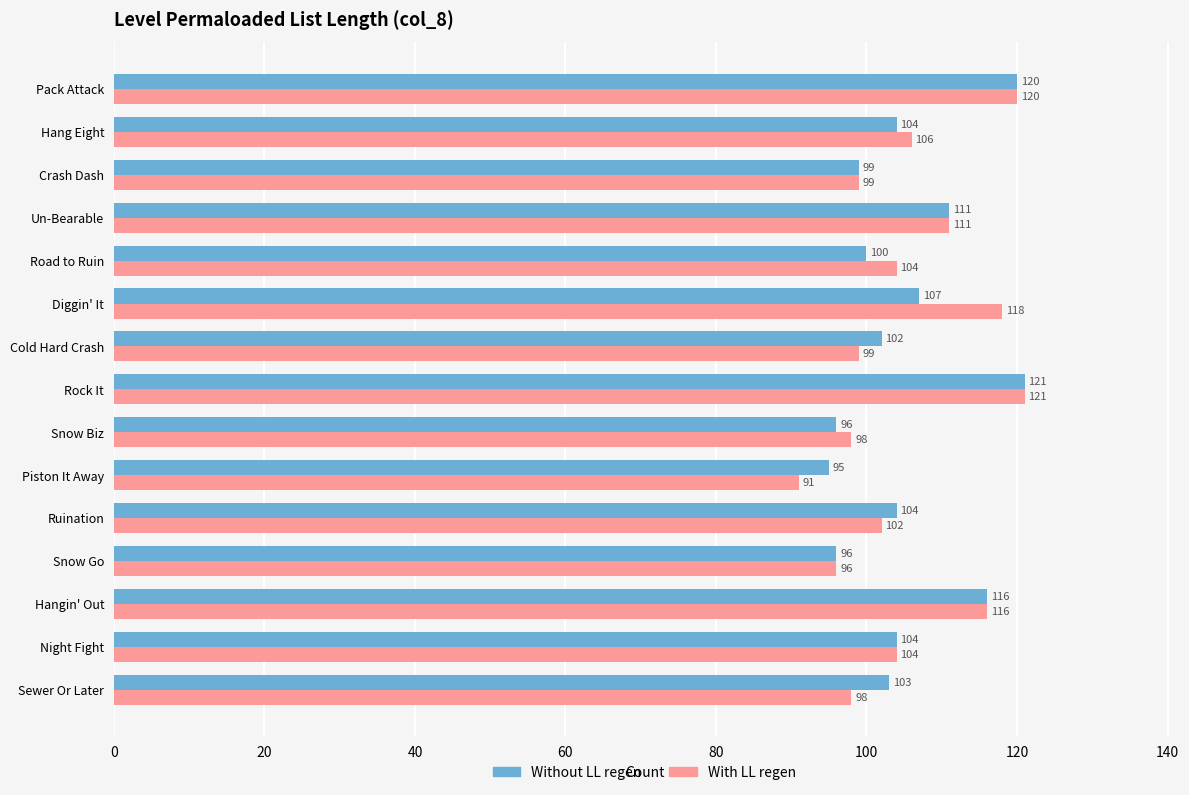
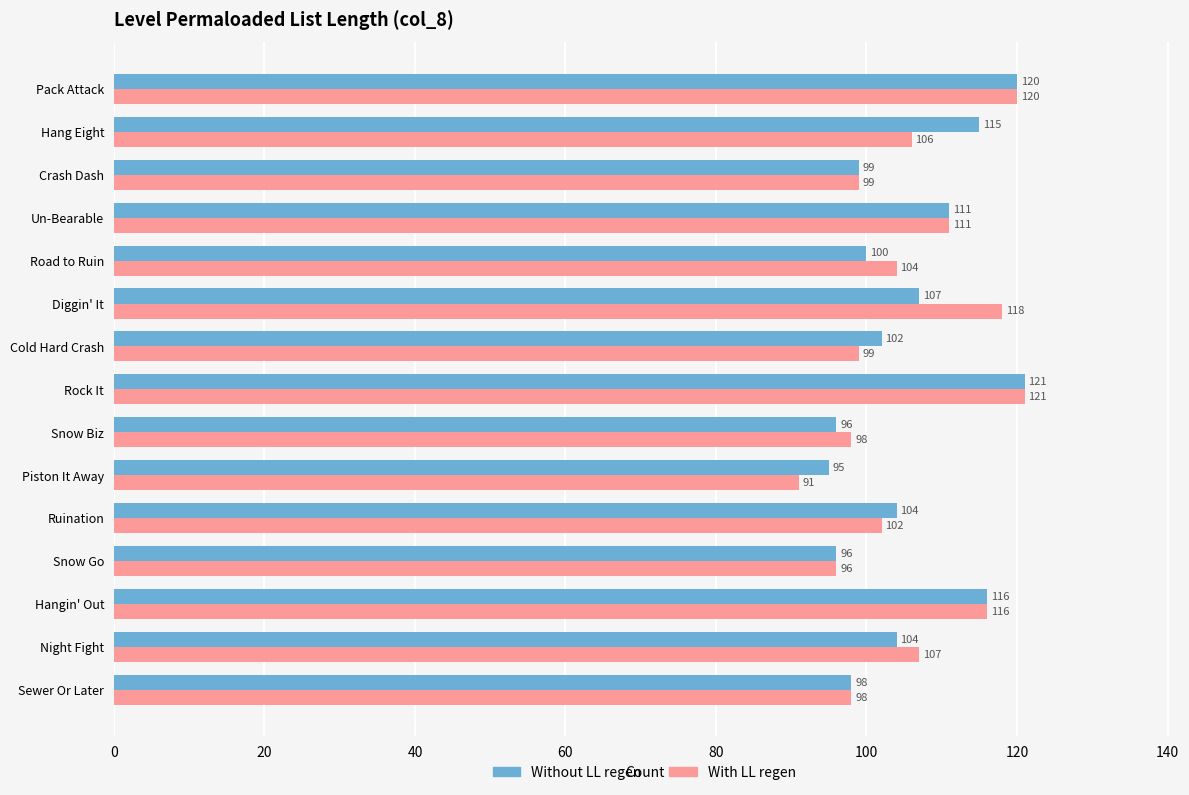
Without LL regen, Hang Eight: 104 -> 115
With LL regen, Night Fight: 104 -> 107
Without LL regen, Sewer Or Later: 103 -> 98
